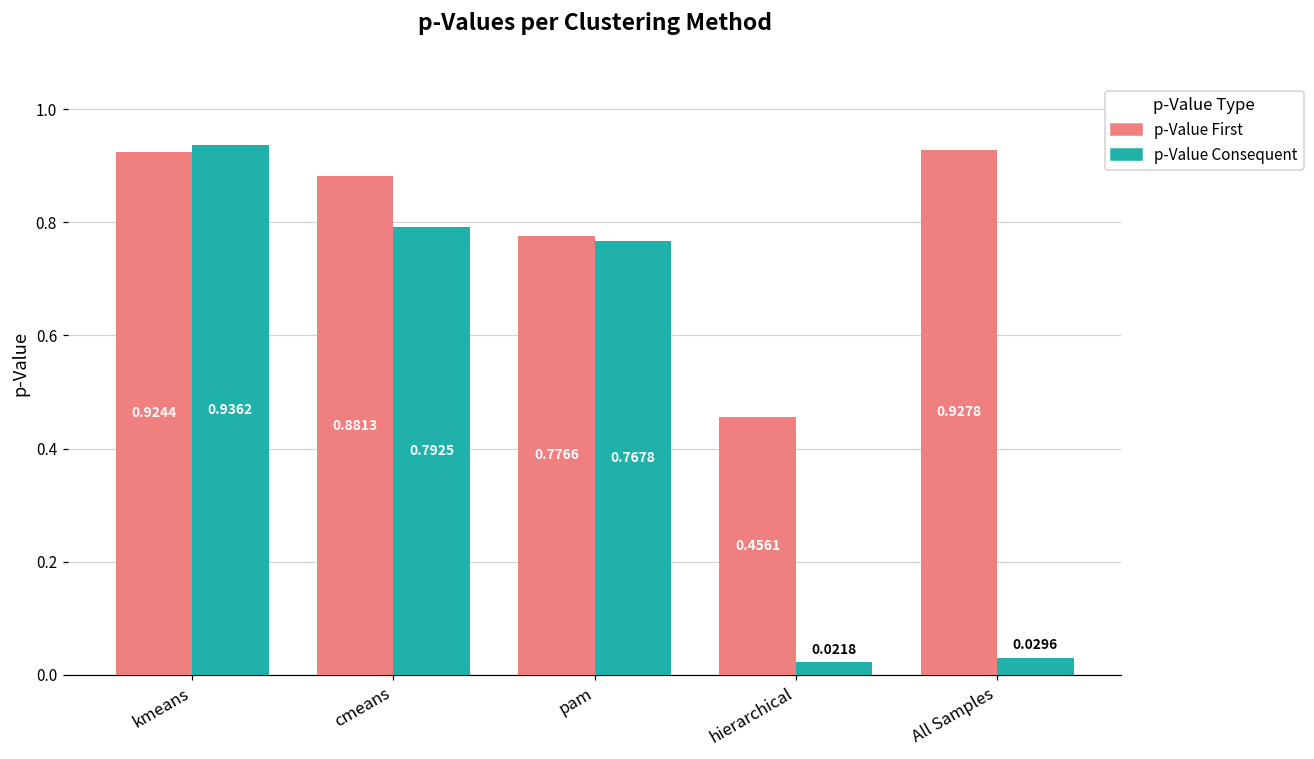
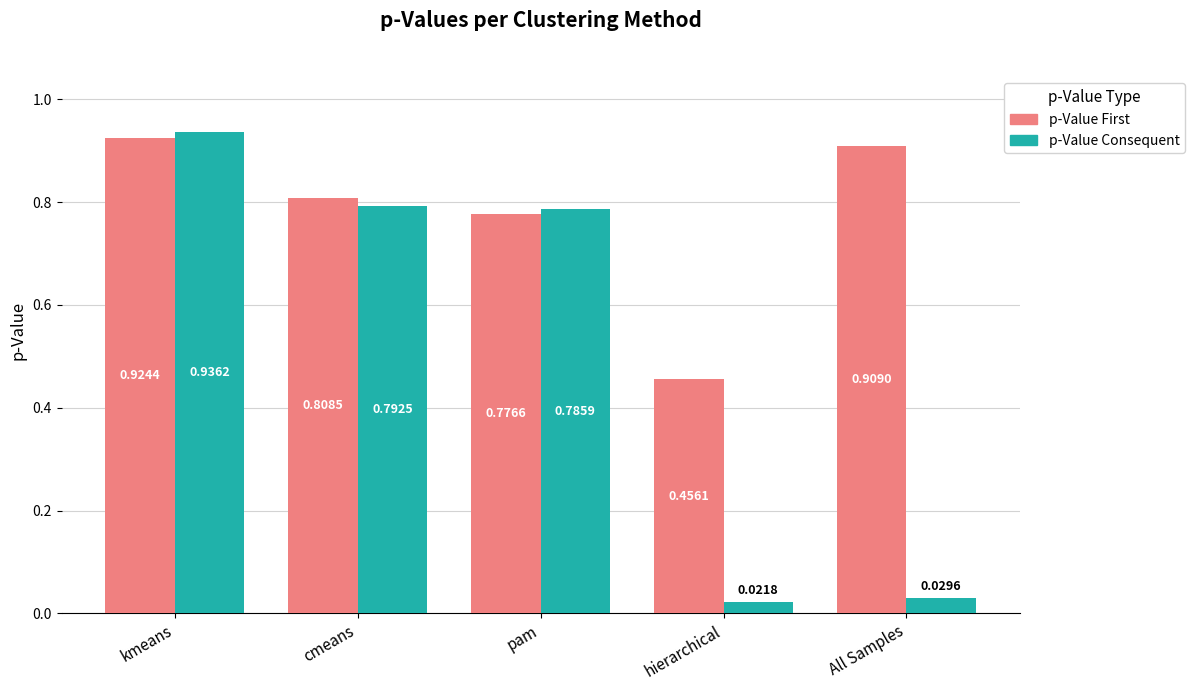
p-Value First, cmeans: 0.8813 -> 0.8085
p-Value Consequent, pam: 0.7678 -> 0.7859
p-Value First, All Samples: 0.9278 -> 0.9090
